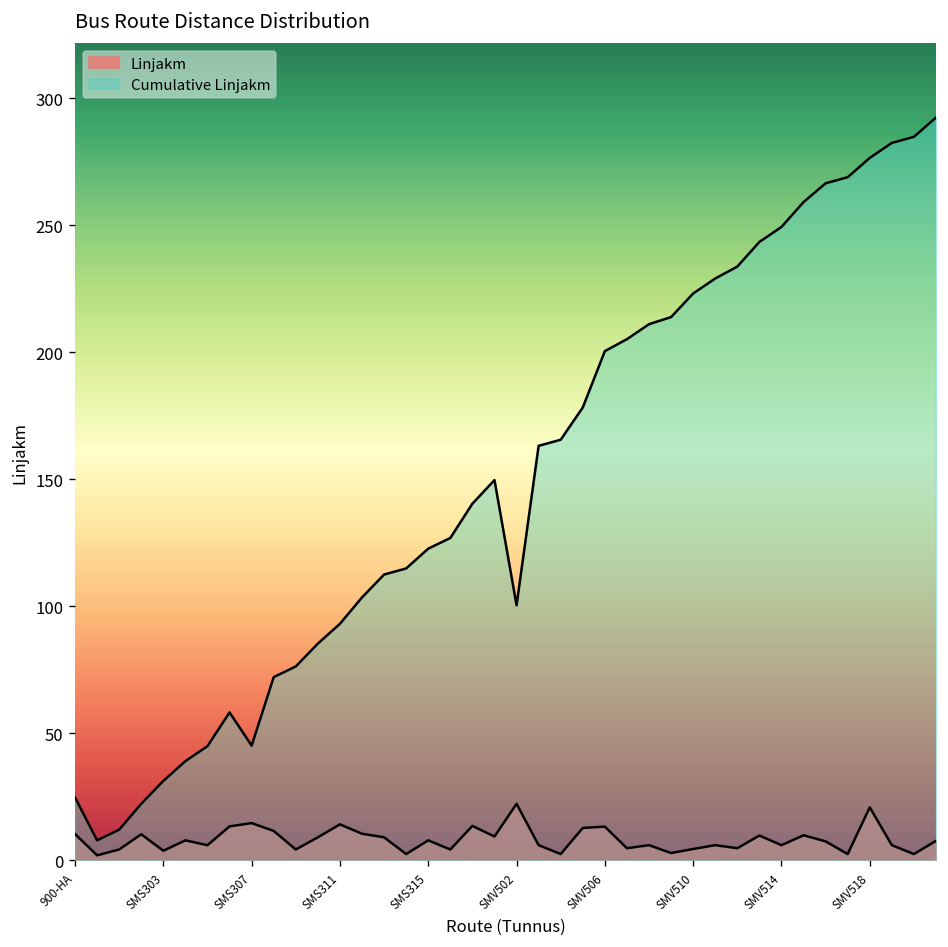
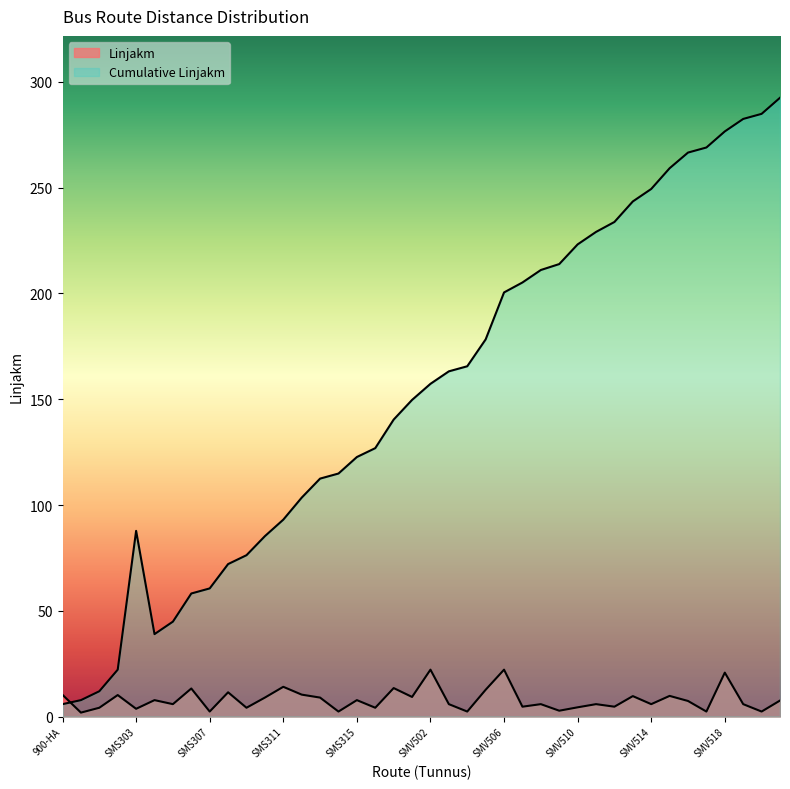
Cumulative Linjakm, 900-HA: 25 -> 6
Cumulative Linjakm, SMS303: 31 -> 88
Linjakm, SMS307: 15 -> 2
Cumulative Linjakm, SMS307: 45 -> 61
Cumulative Linjakm, SMV502: 100 -> 157
Linjakm, SMV506: 13 -> 22
